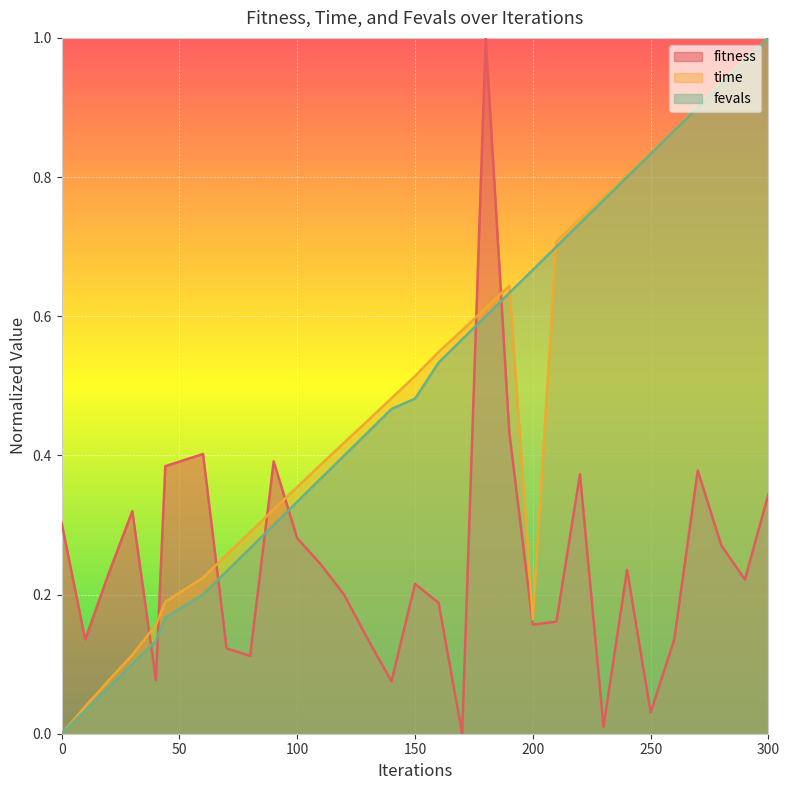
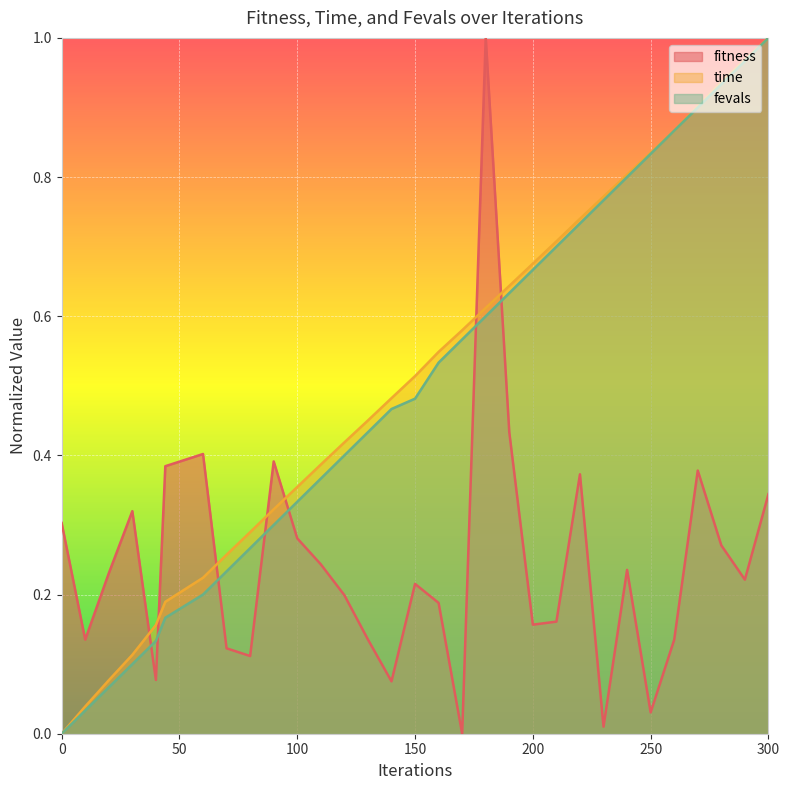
time, 200: 0.16 -> 0.68
